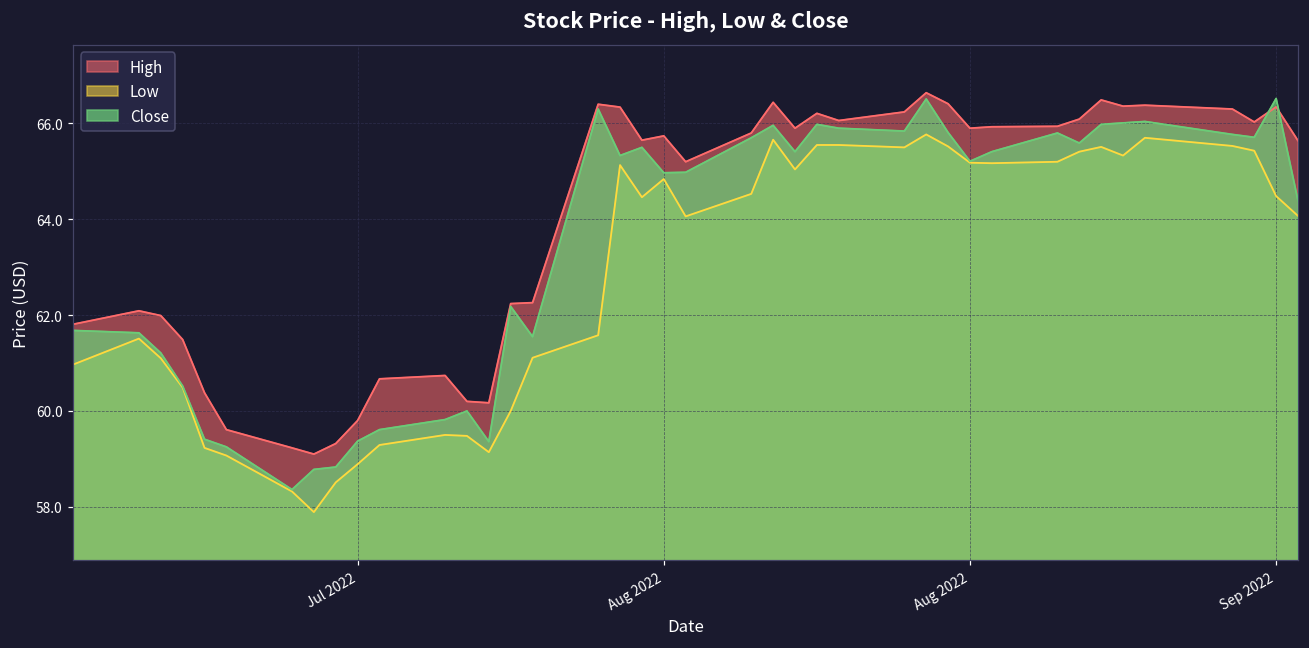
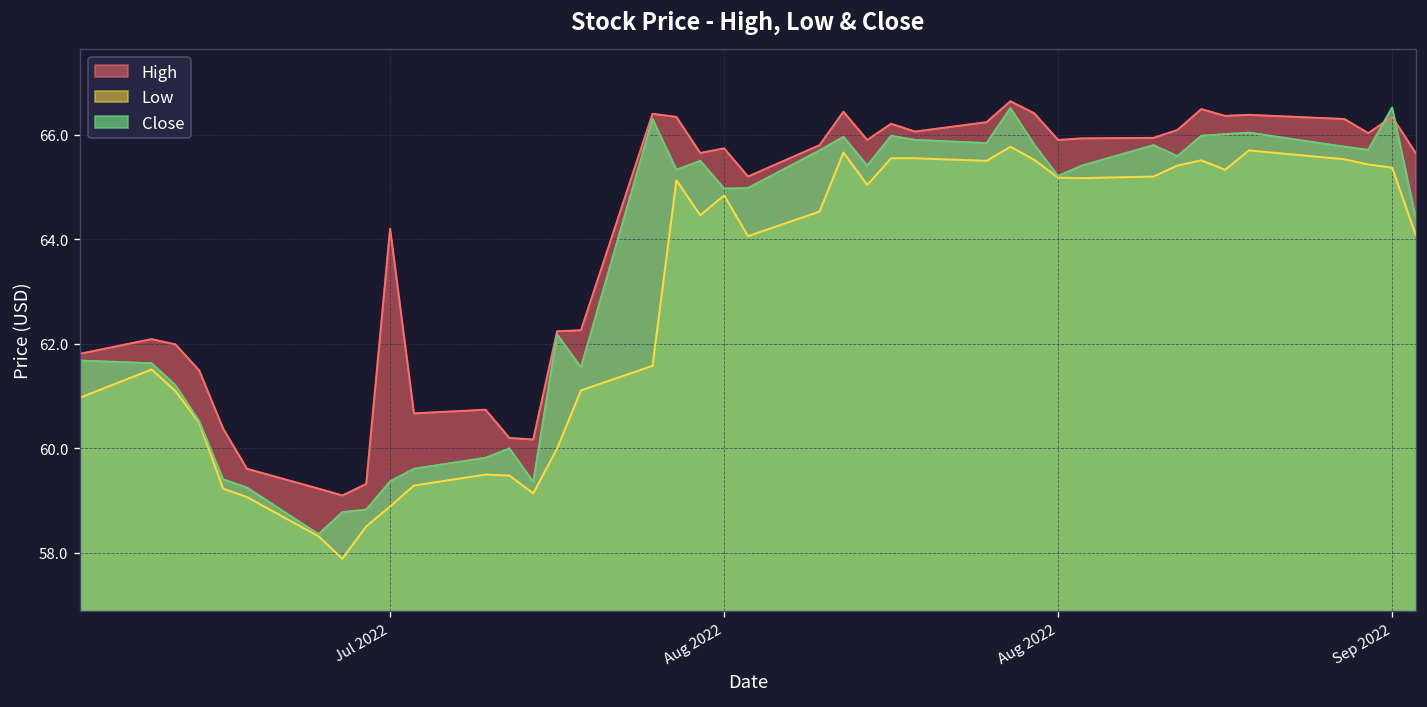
High, Jul 2022: 59.8 -> 64.2
Low, Sep 2022: 64.5 -> 65.4
